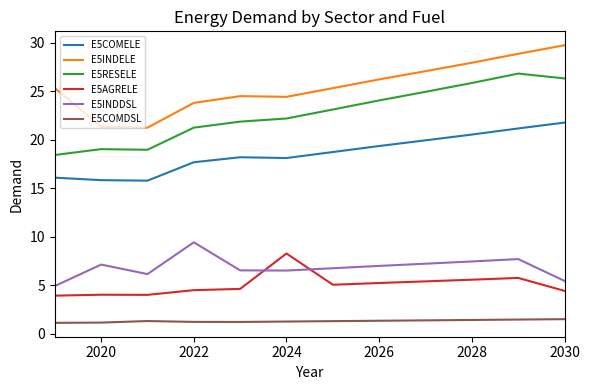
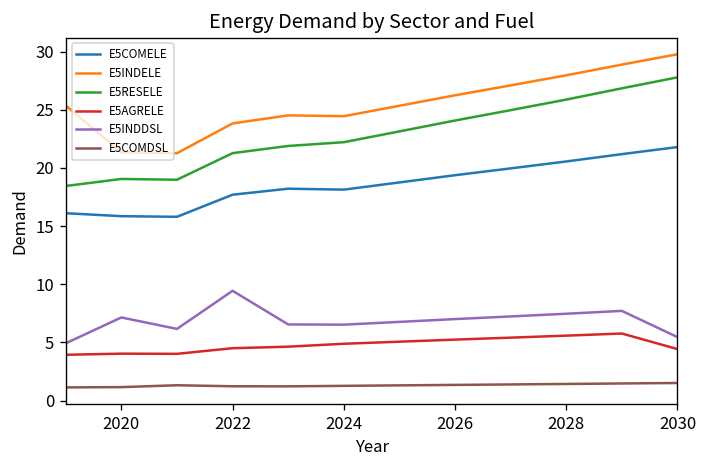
E5AGRELE, 2024: 8 -> 5
E5RESELE, 2030: 26 -> 28
